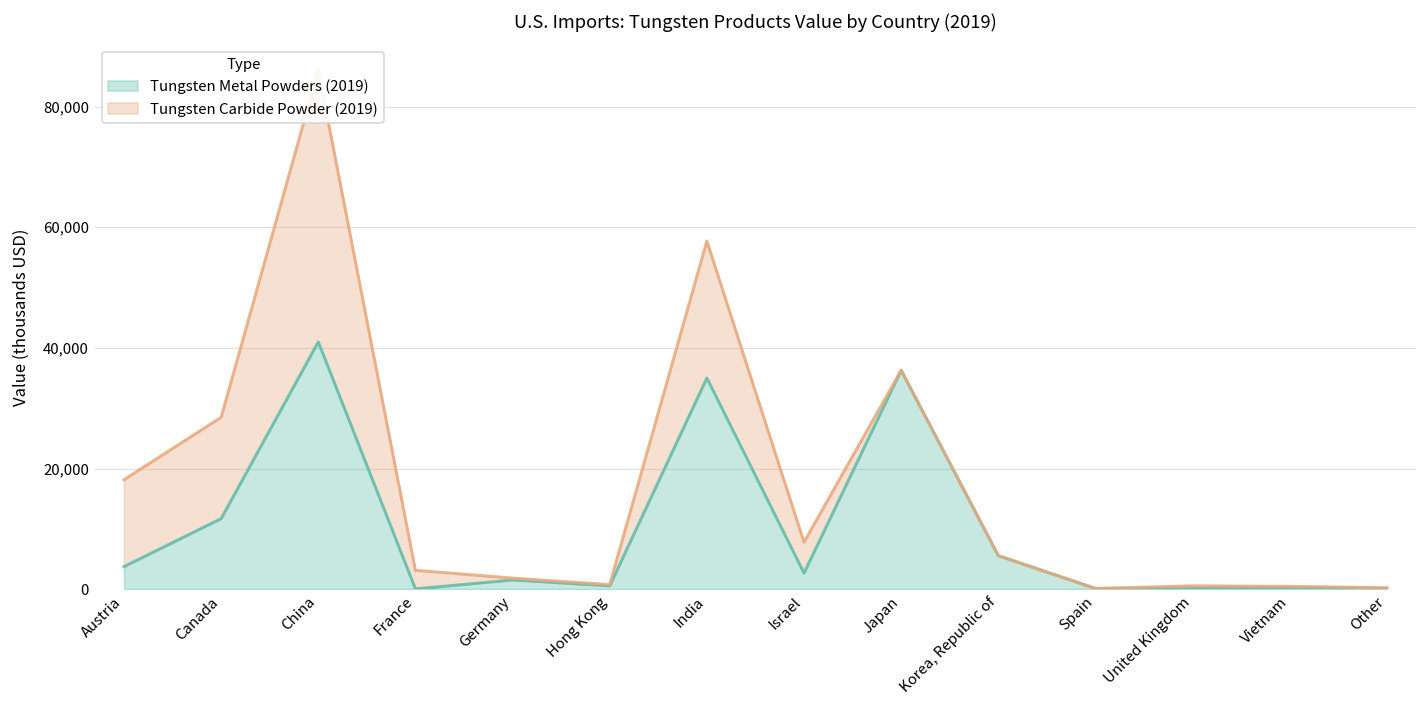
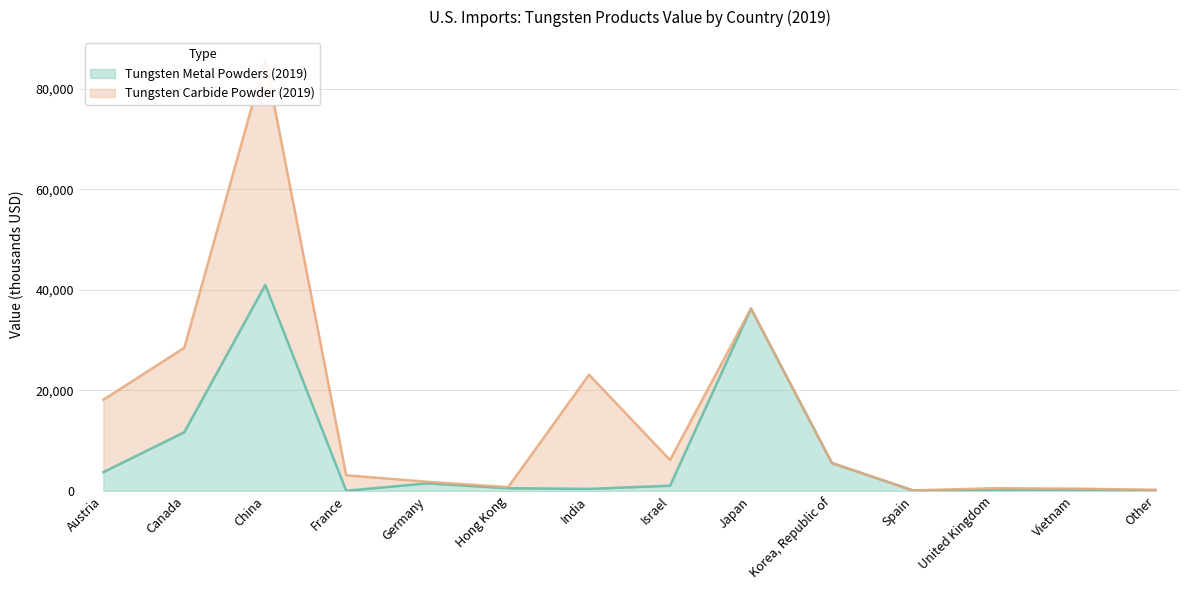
Tungsten Metal Powders (2019), India: 35,000 -> 0
Tungsten Metal Powders (2019), Israel: 3,000 -> 1,000
